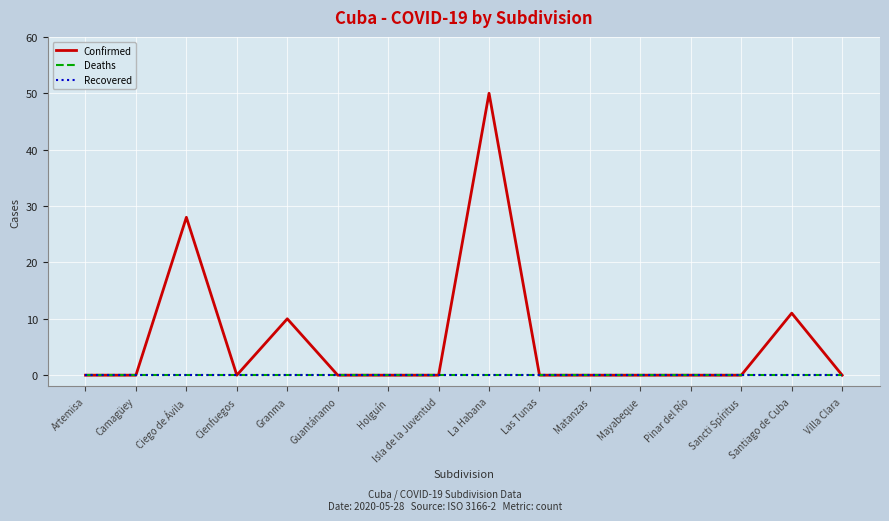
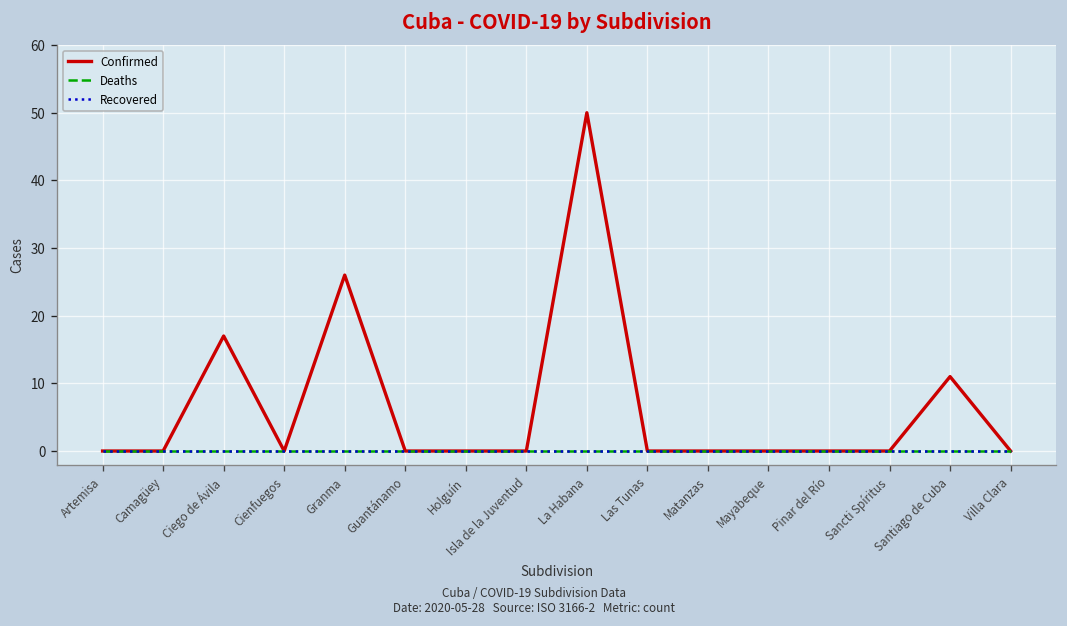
Confirmed, Ciego de Ávila: 28 -> 17
Confirmed, Granma: 10 -> 26
